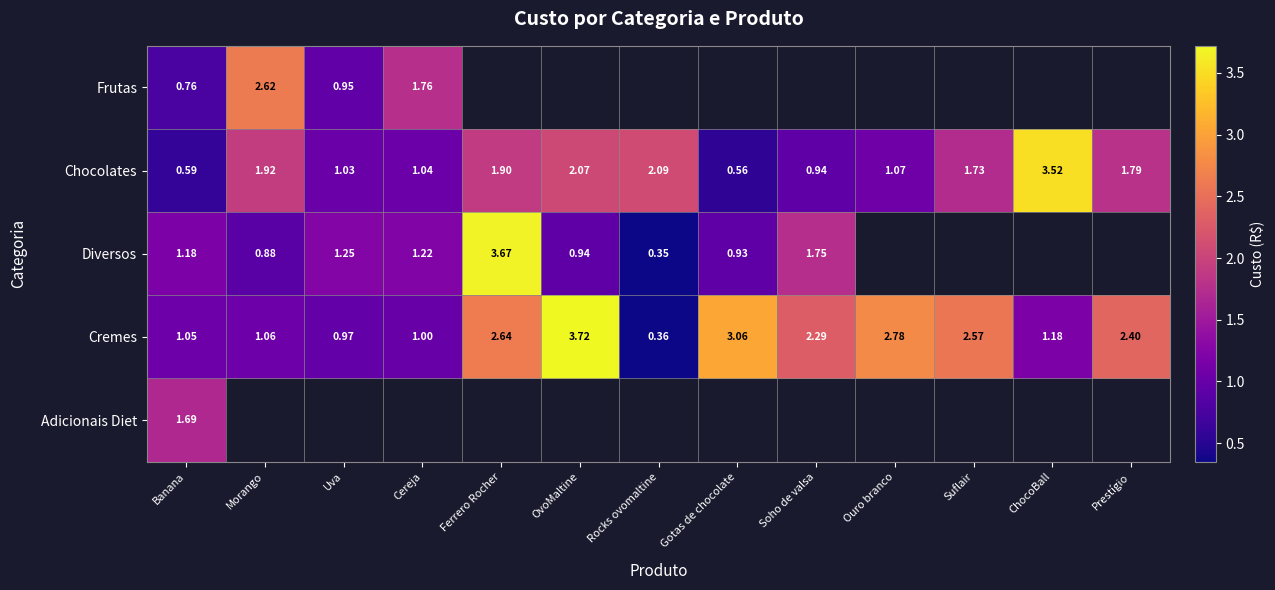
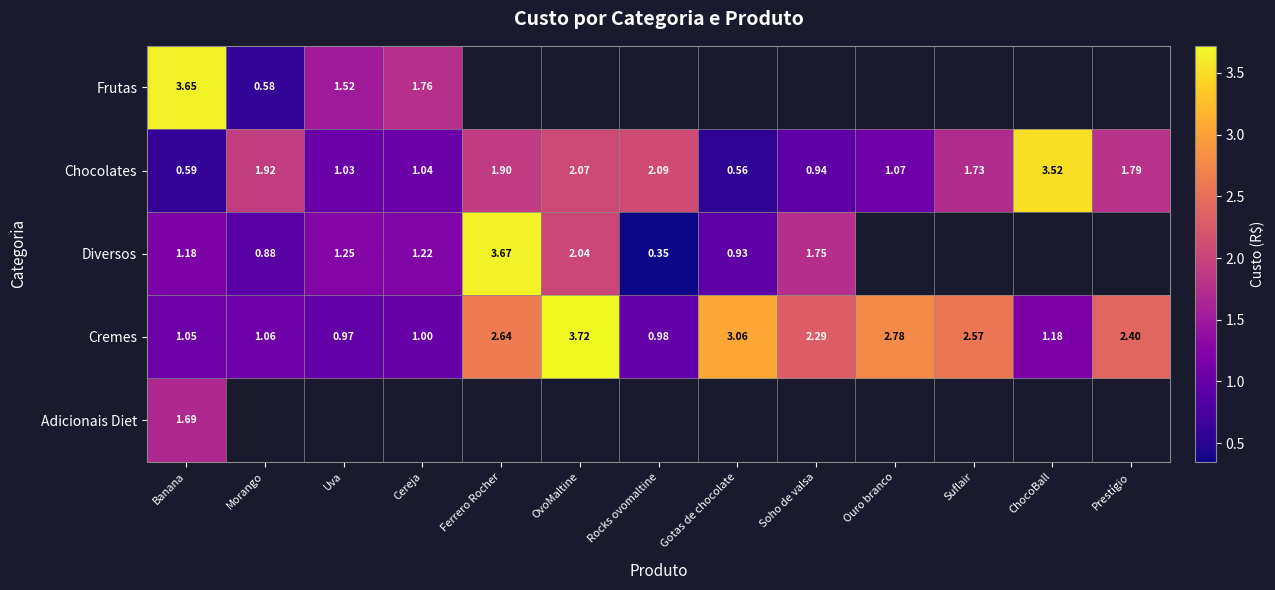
Frutas, Banana: 0.76 -> 3.65
Frutas, Morango: 2.62 -> 0.58
Frutas, Uva: 0.95 -> 1.52
Diversos, OvoMaltine: 0.94 -> 2.04
Cremes, Rocks ovomaltine: 0.36 -> 0.98
